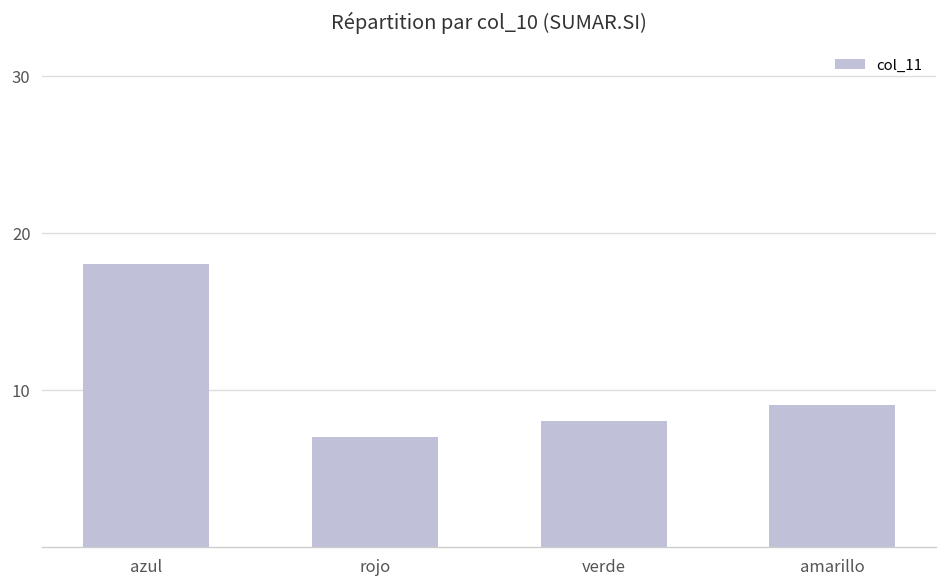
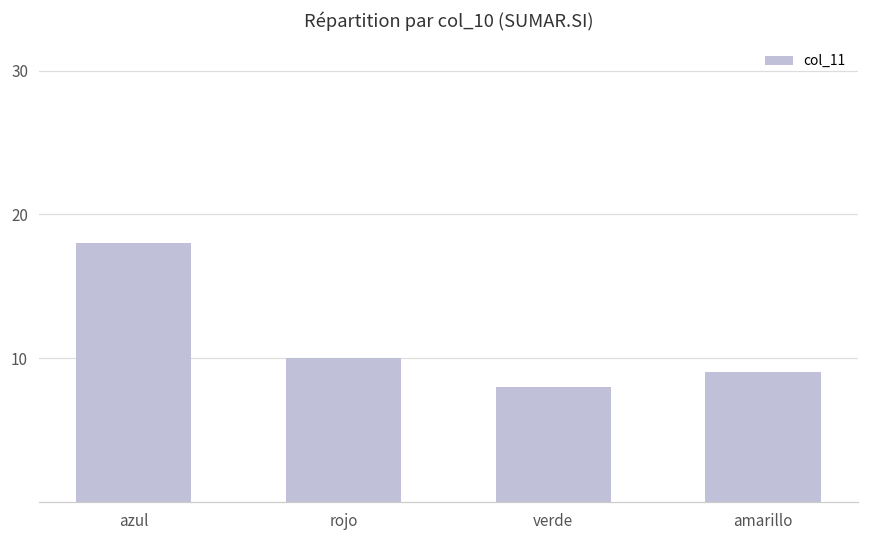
rojo: 7 -> 10
